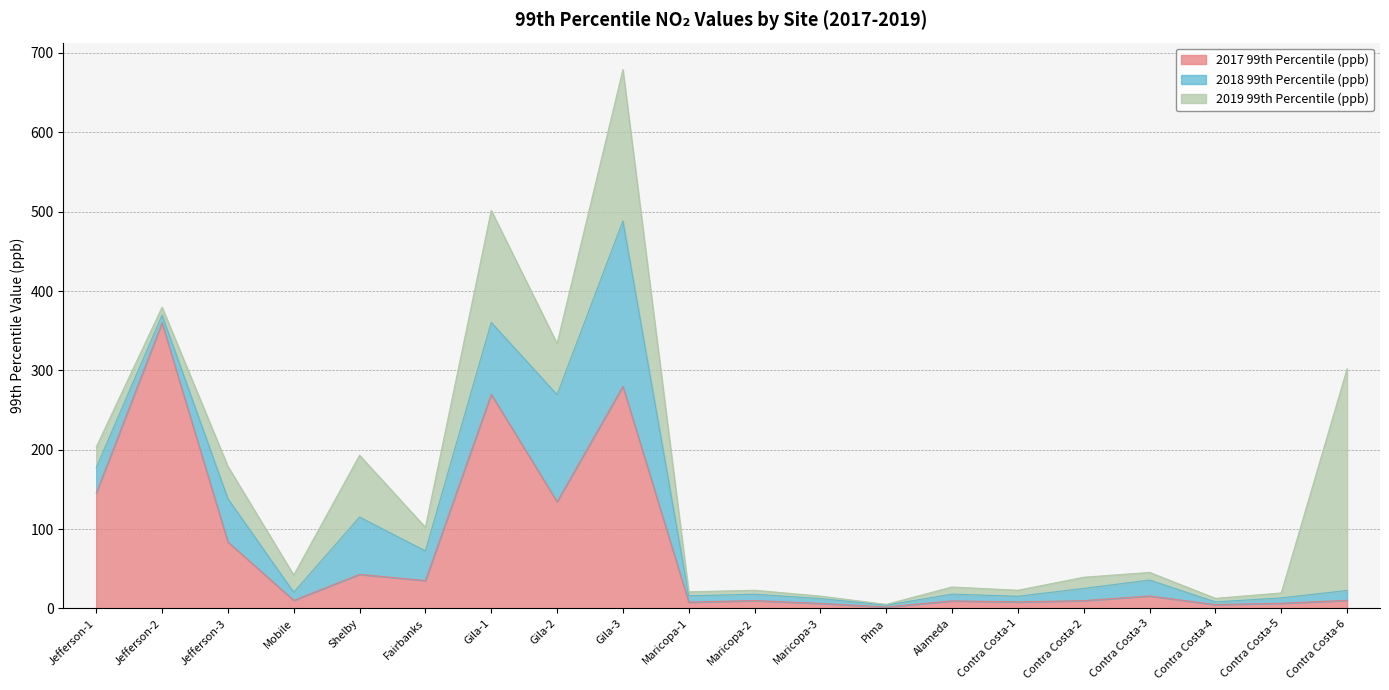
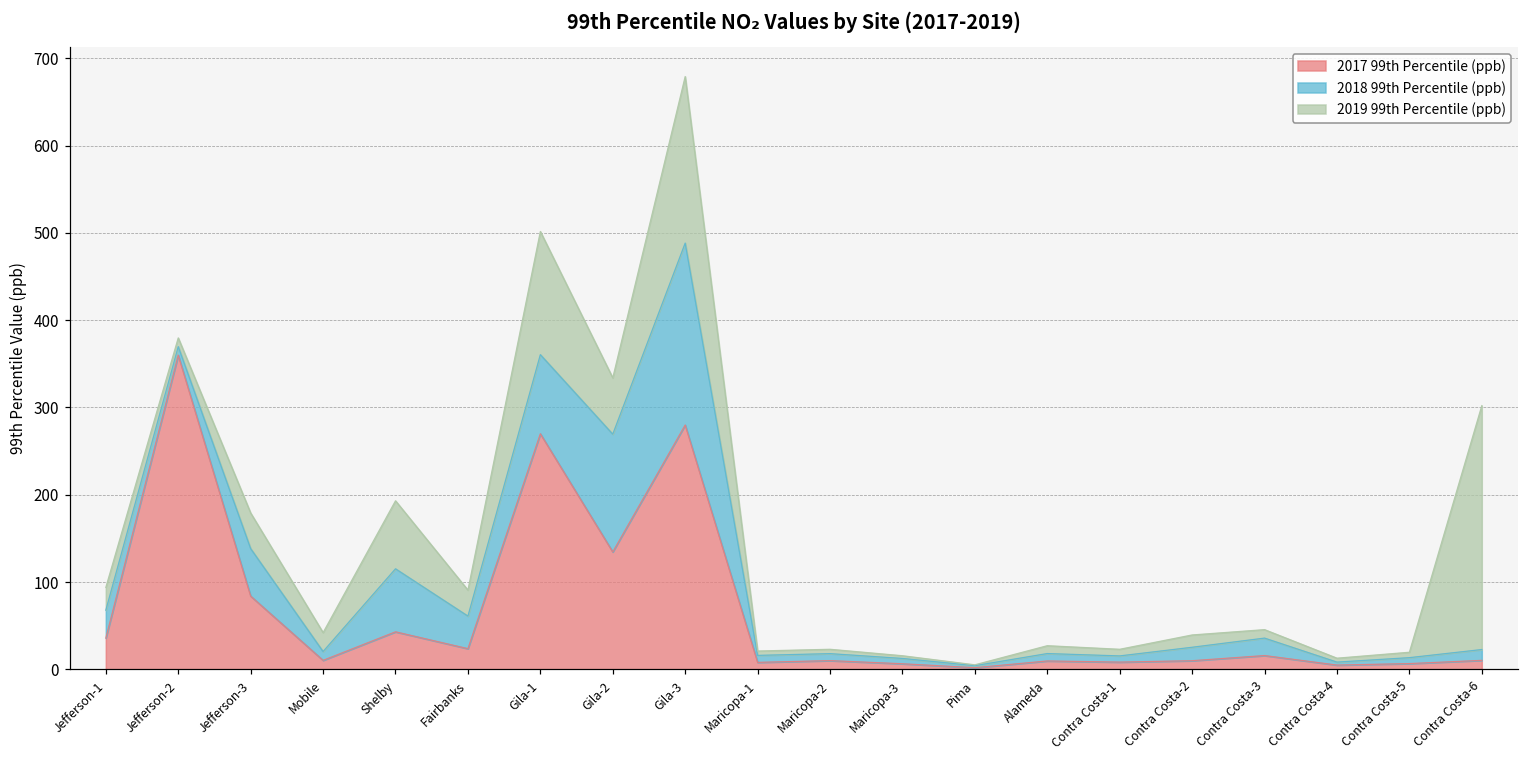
2017 99th Percentile (ppb), Jefferson-1: 150 -> 40
2017 99th Percentile (ppb), Fairbanks: 40 -> 20
